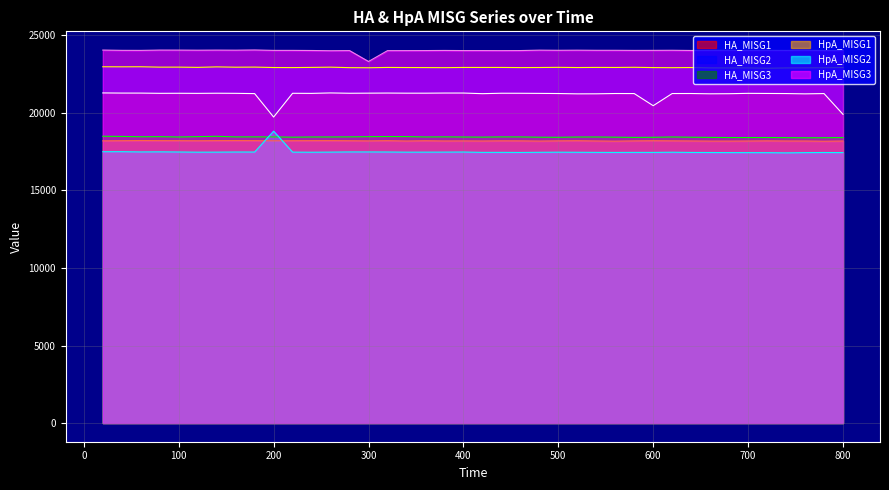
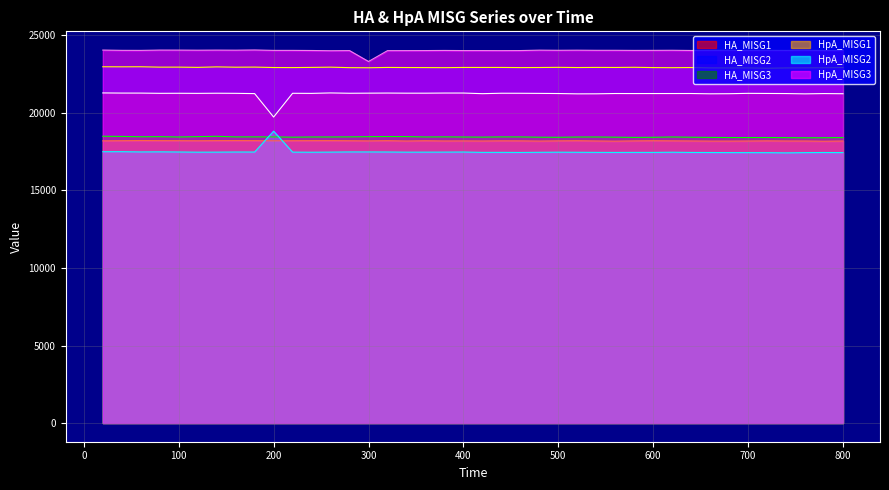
HA_MISG1, 600: 20500 -> 21300
HA_MISG1, 800: 19900 -> 21200
